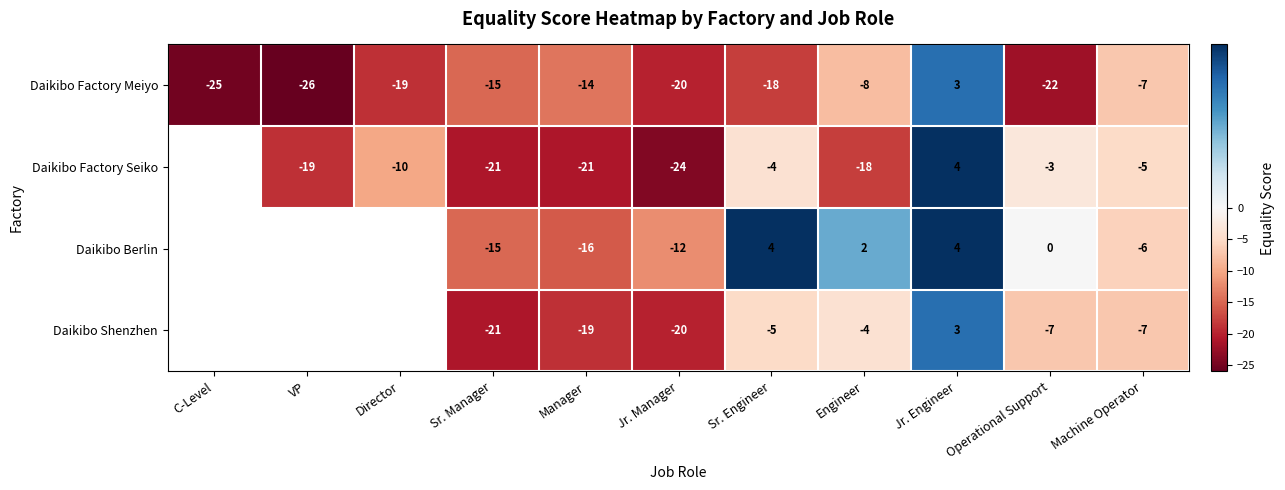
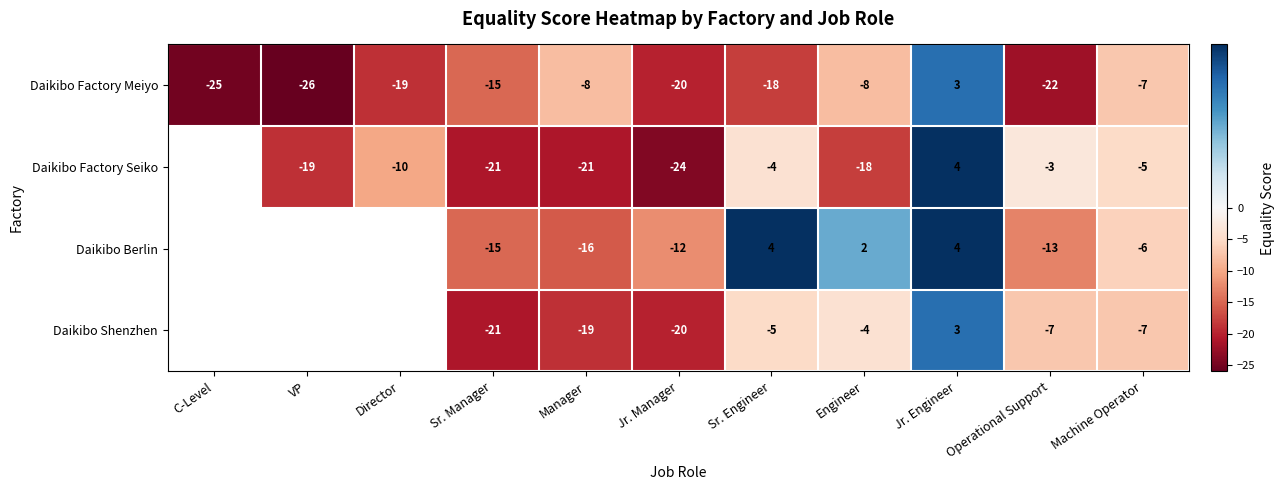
Daikibo Factory Meiyo, Manager: -14 -> -8
Daikibo Berlin, Operational Support: 0 -> -13
